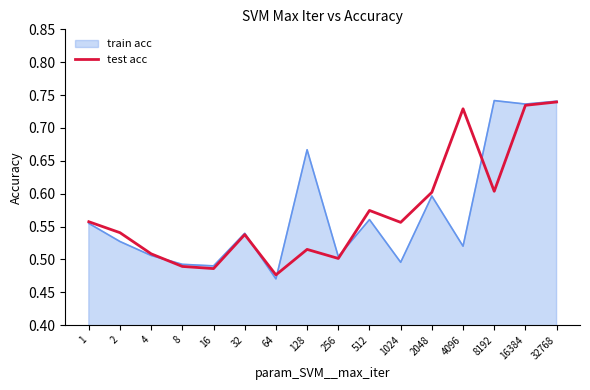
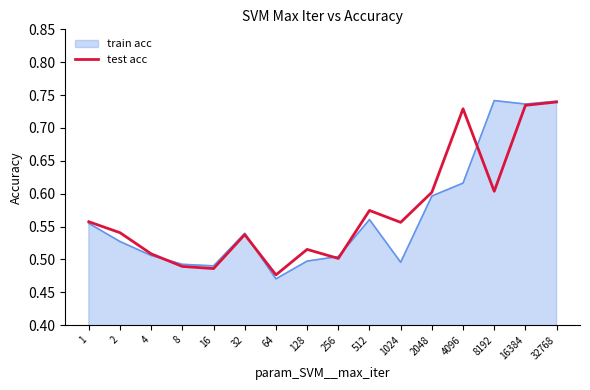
train acc, 128: 0.67 -> 0.50
train acc, 4096: 0.52 -> 0.62
